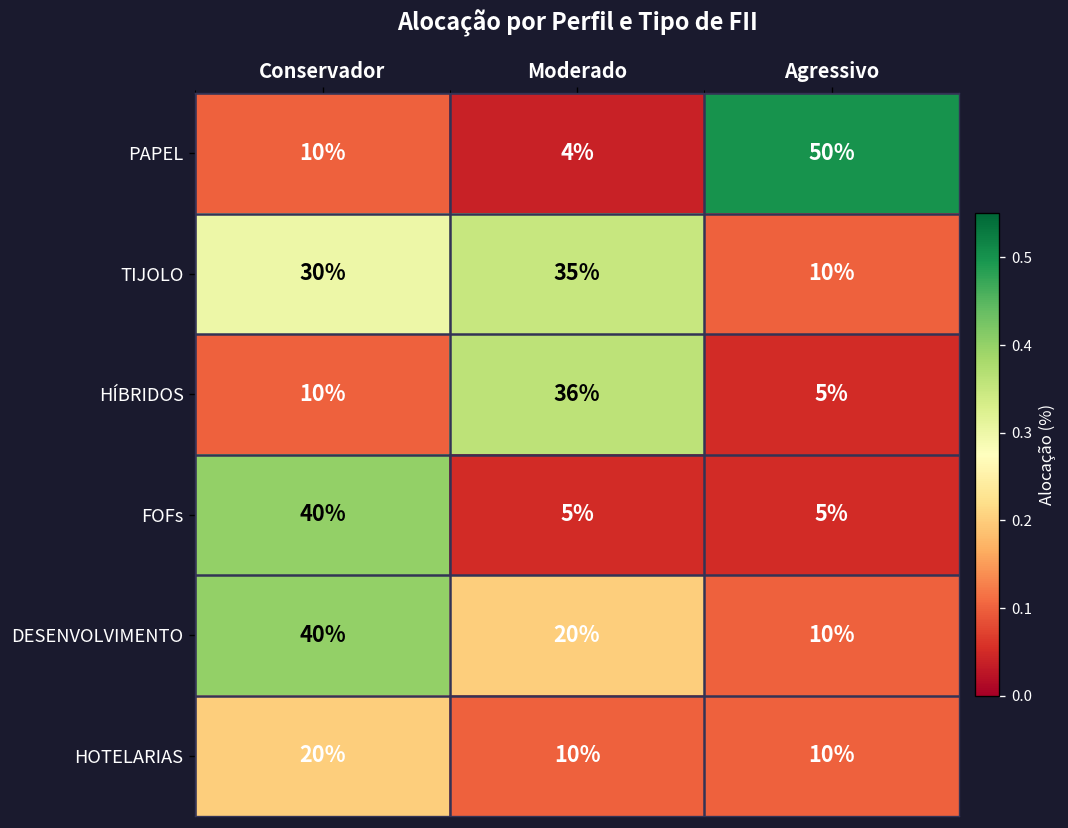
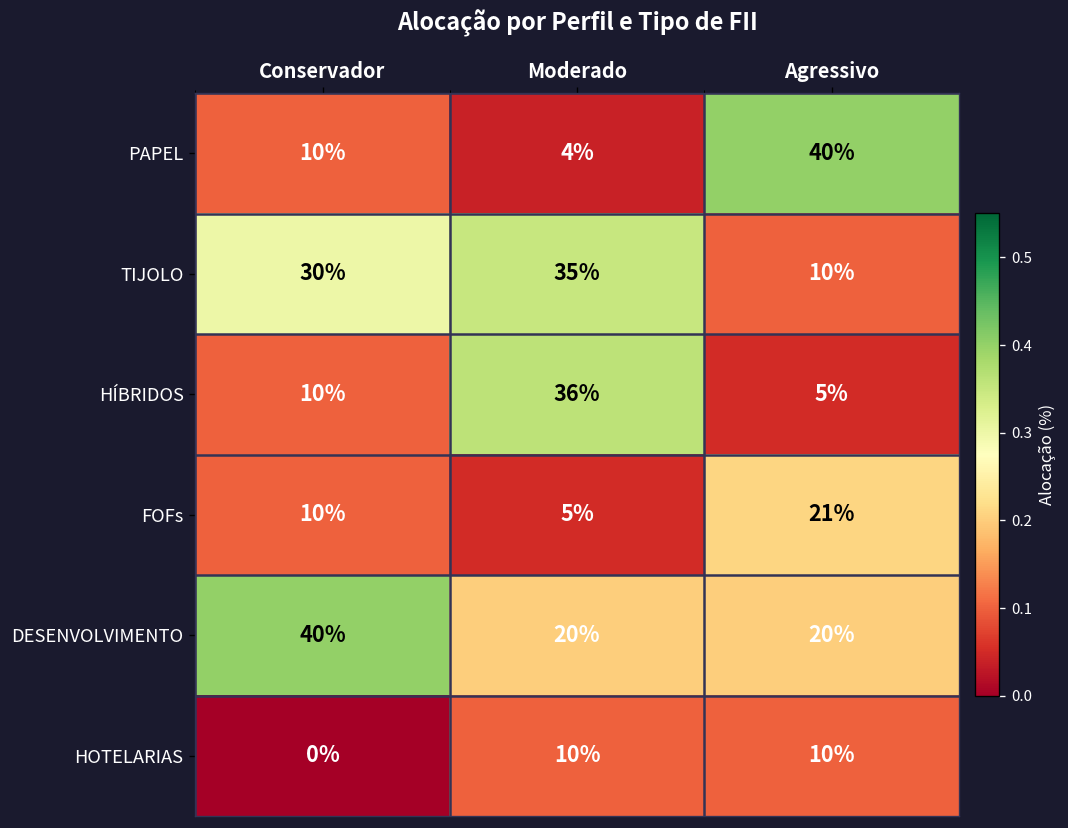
PAPEL, Agressivo: 50% -> 40%
FOFs, Conservador: 40% -> 10%
FOFs, Agressivo: 5% -> 21%
DESENVOLVIMENTO, Agressivo: 10% -> 20%
HOTELARIAS, Conservador: 20% -> 0%
